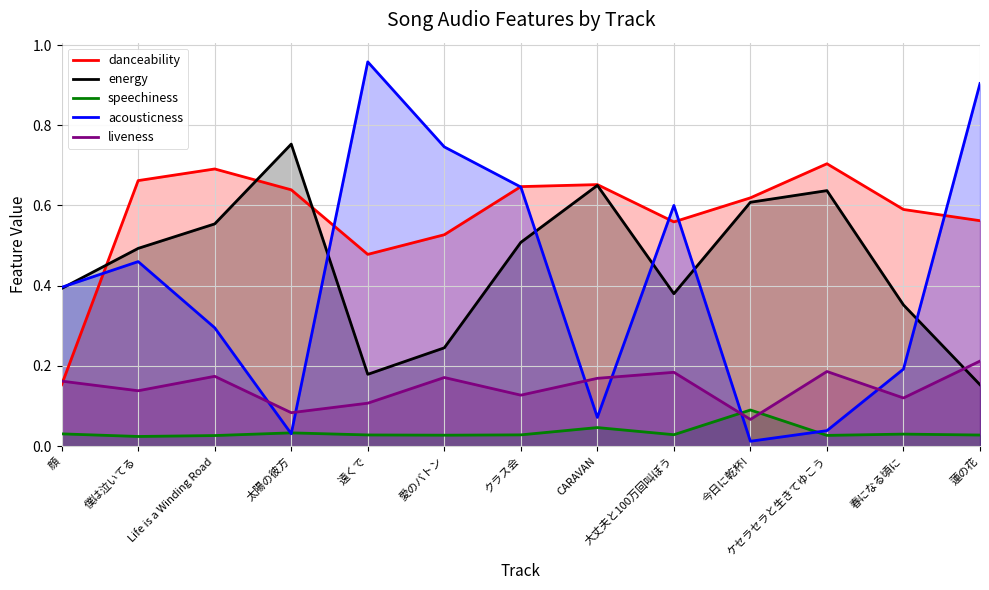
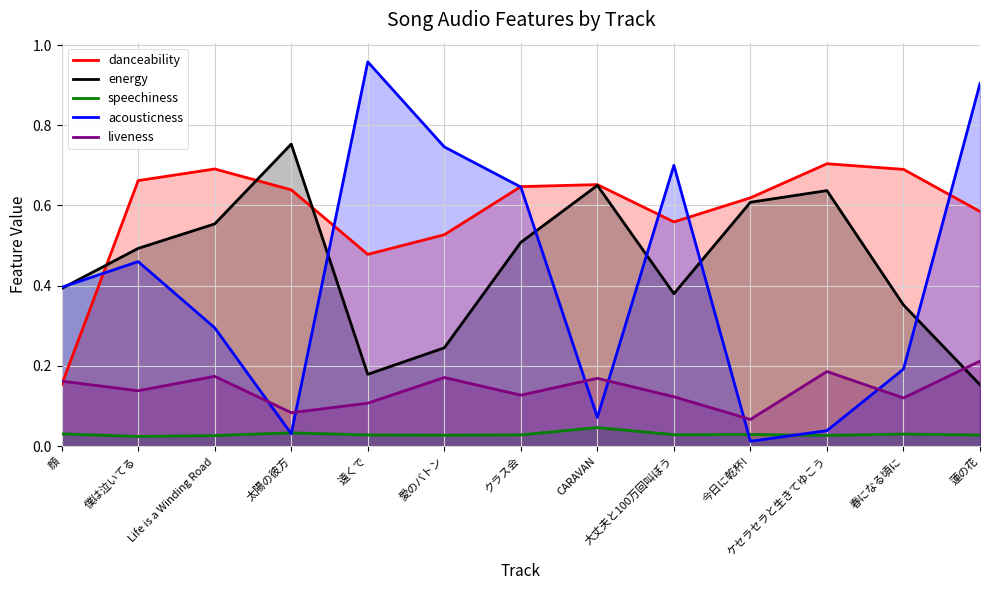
acousticness, 大丈夫と100万回叫ぼう: 0.6 -> 0.7
liveness, 大丈夫と100万回叫ぼう: 0.18 -> 0.12
speechiness, 今日に乾杯!: 0.09 -> 0.03
danceability, 春になる頃に: 0.59 -> 0.69
danceability, 蓮の花: 0.56 -> 0.59
